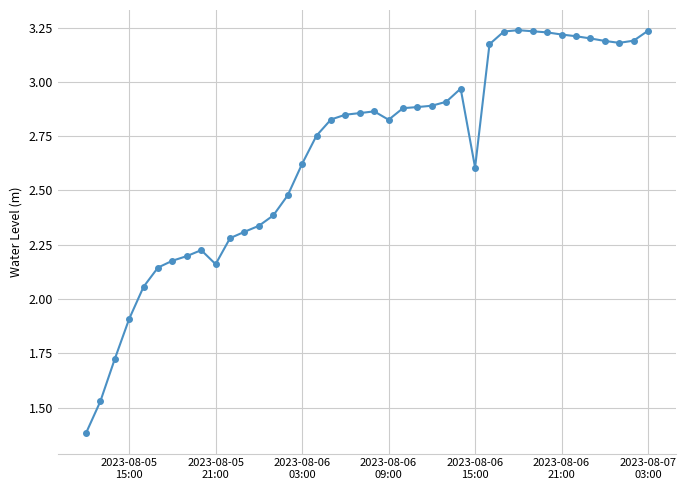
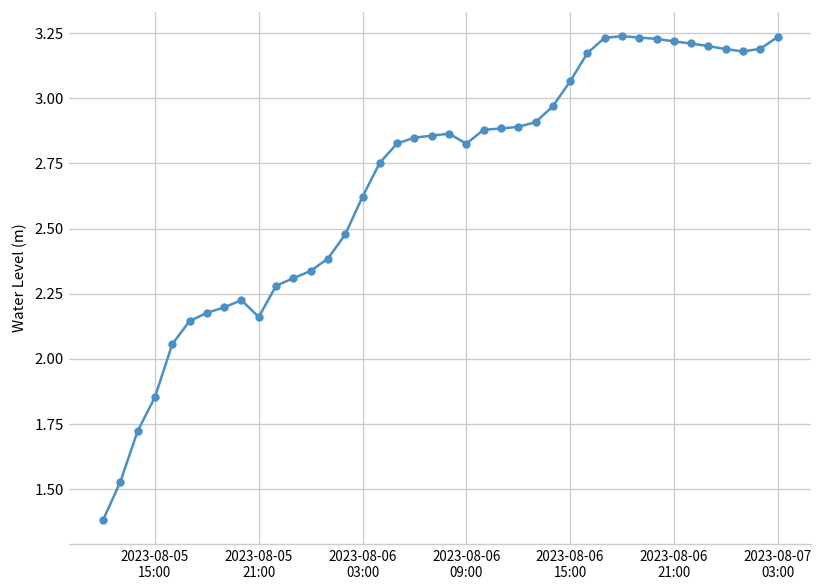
2023-08-05 15:00: 1.91 -> 1.85
2023-08-06 15:00: 2.61 -> 3.06
